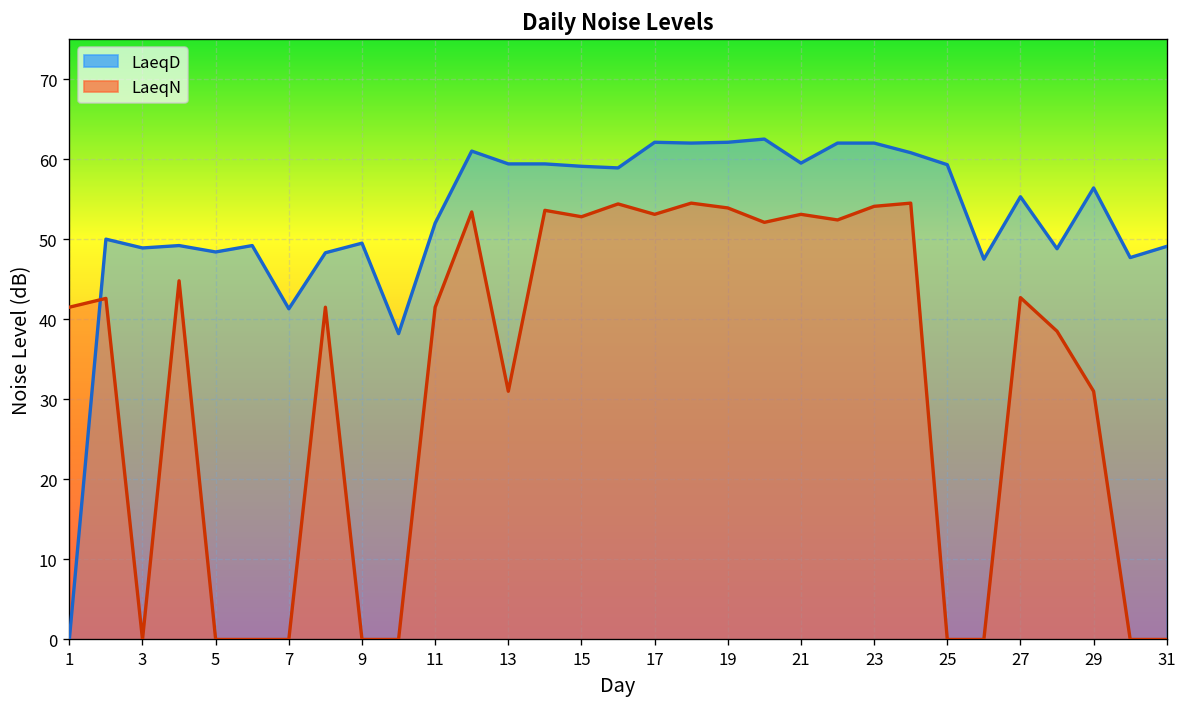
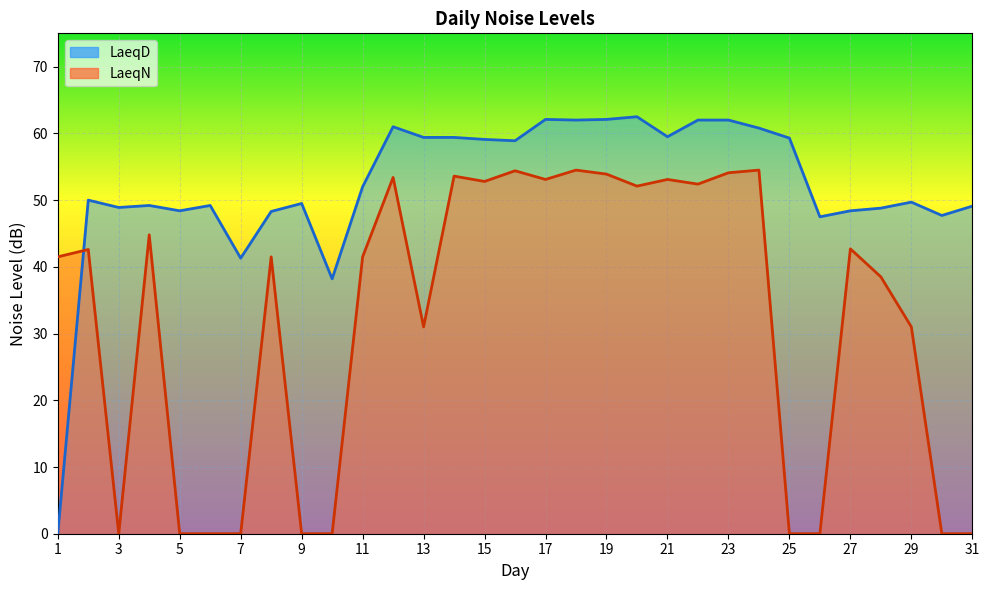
LaeqD, 27: 55 -> 48
LaeqD, 29: 56 -> 50
